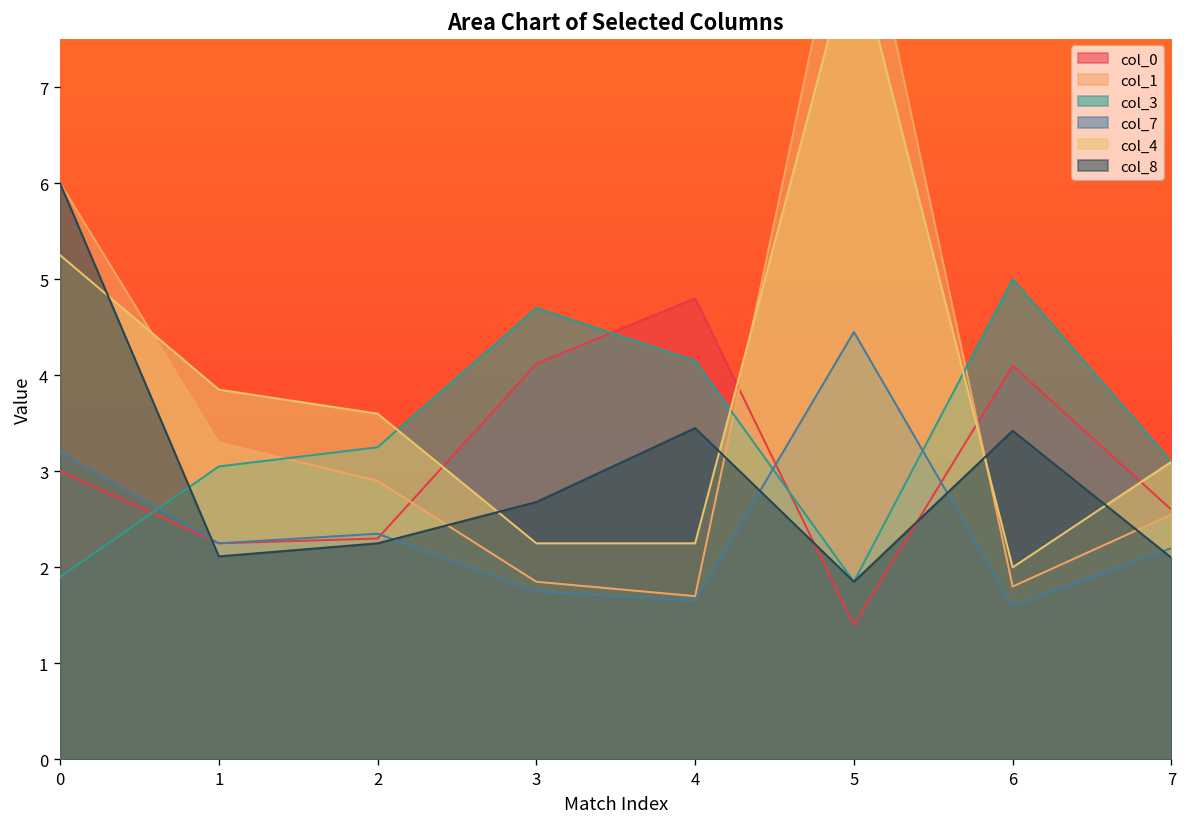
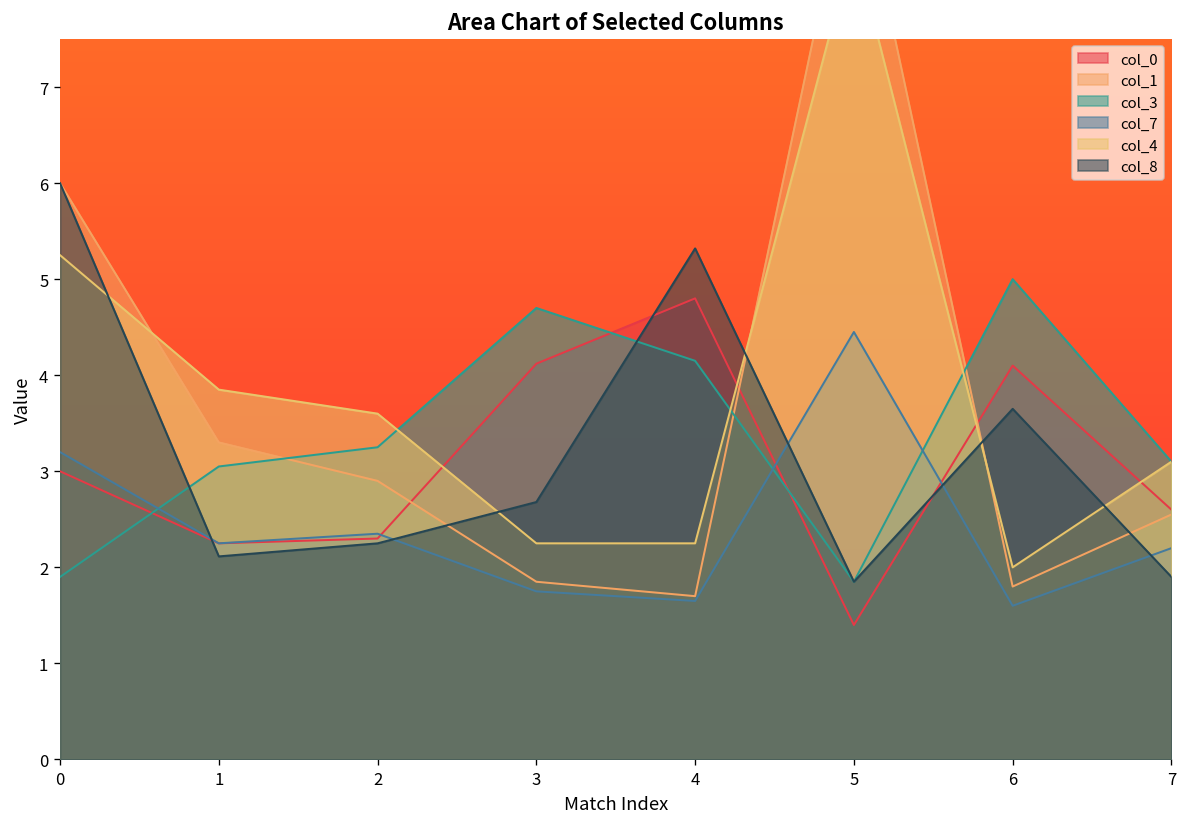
col_8, 4: 3.5 -> 5.3
col_8, 6: 3.4 -> 3.7
col_8, 7: 2.1 -> 1.9
